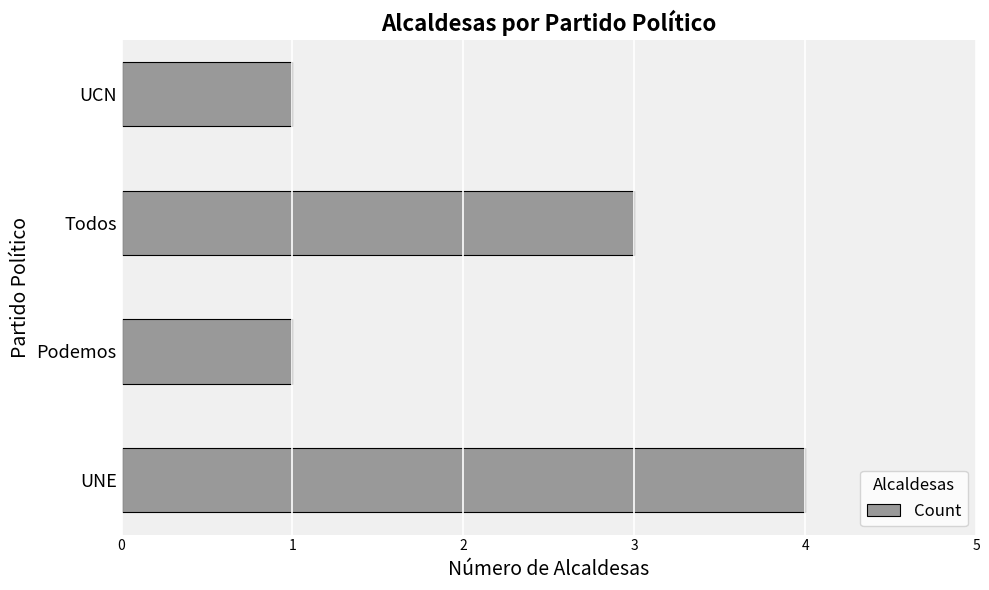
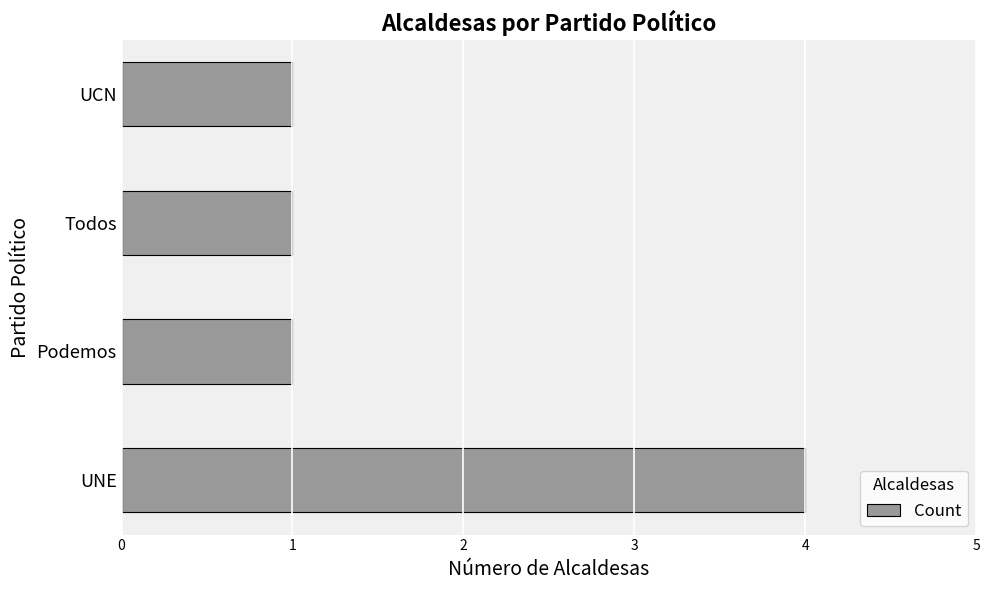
Todos: 3 -> 1
